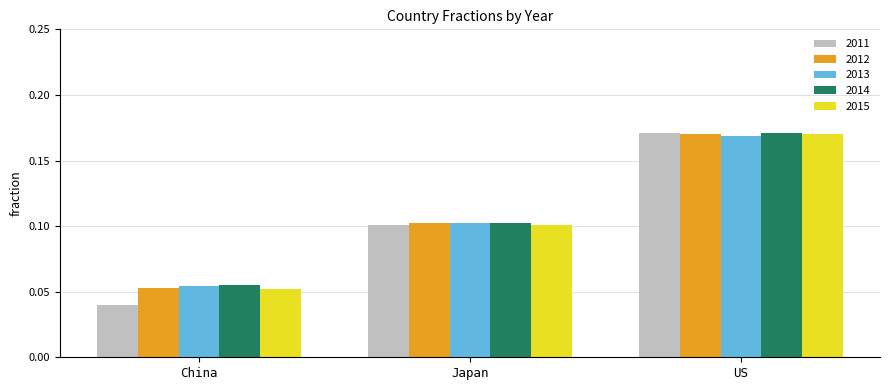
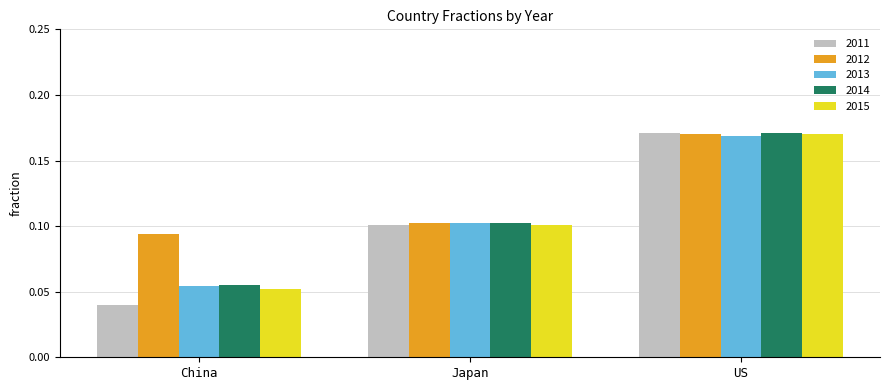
2012, China: 0.053 -> 0.094
